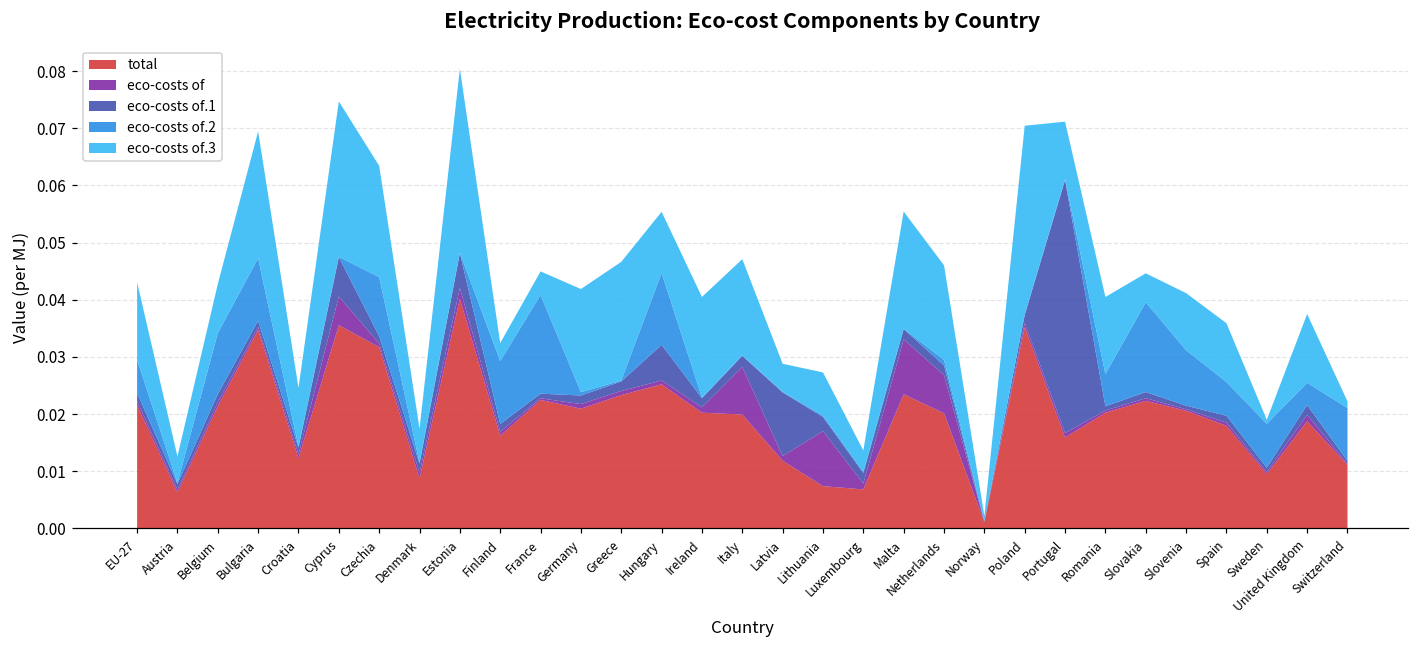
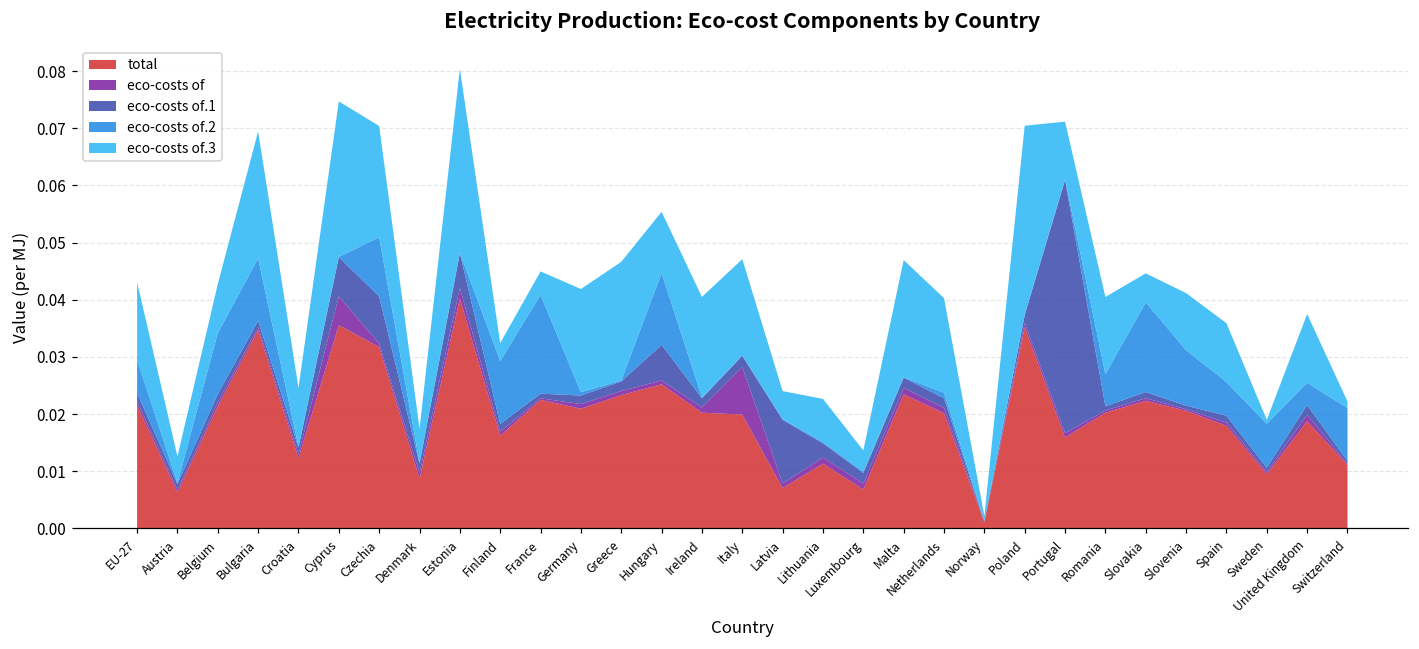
eco-costs of.1, Czechia: 0.001 -> 0.008
total, Latvia: 0.012 -> 0.007
total, Lithuania: 0.007 -> 0.011
eco-costs of, Lithuania: 0.010 -> 0.001
eco-costs of, Malta: 0.010 -> 0.001
eco-costs of, Netherlands: 0.007 -> 0.001
